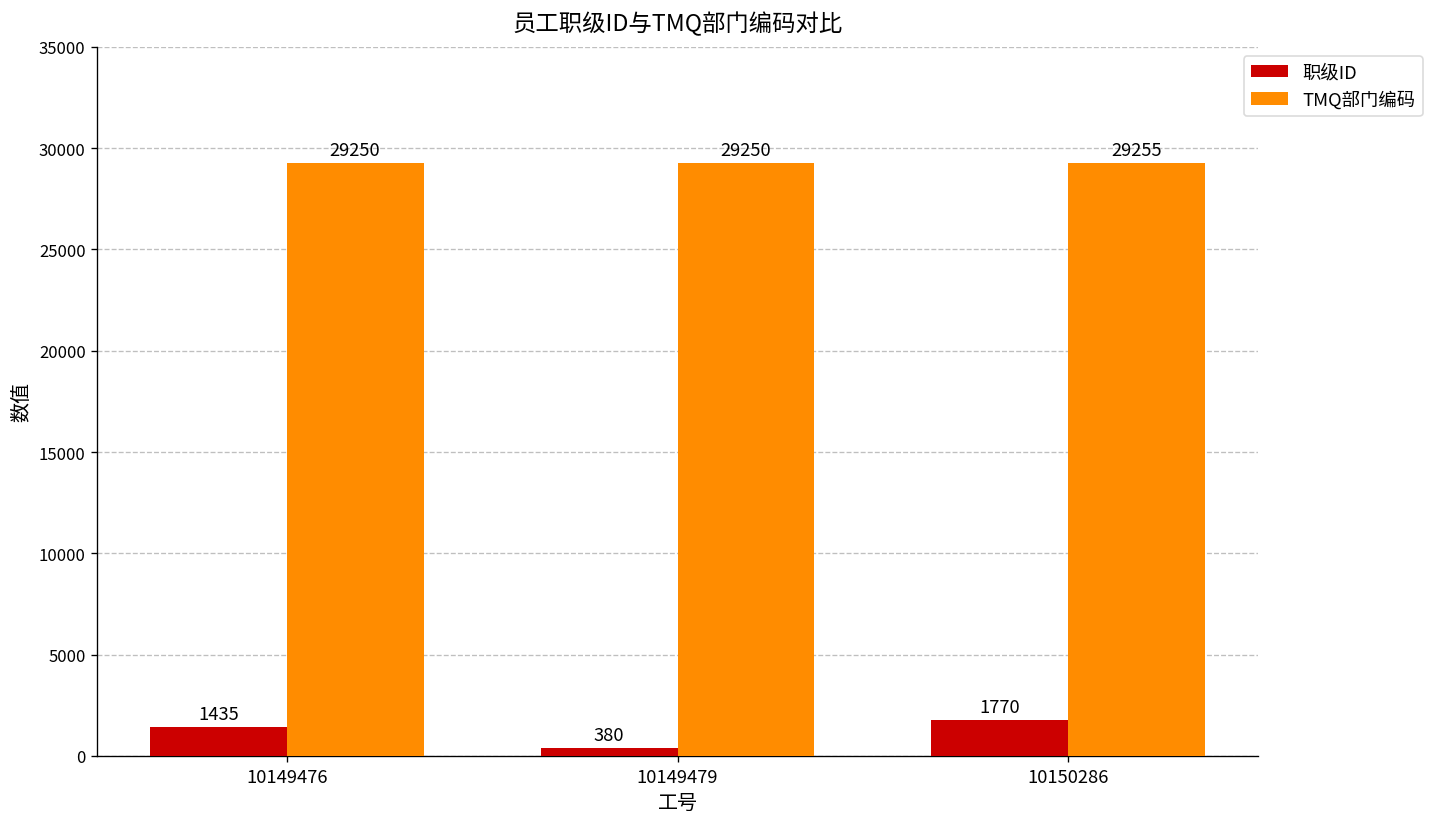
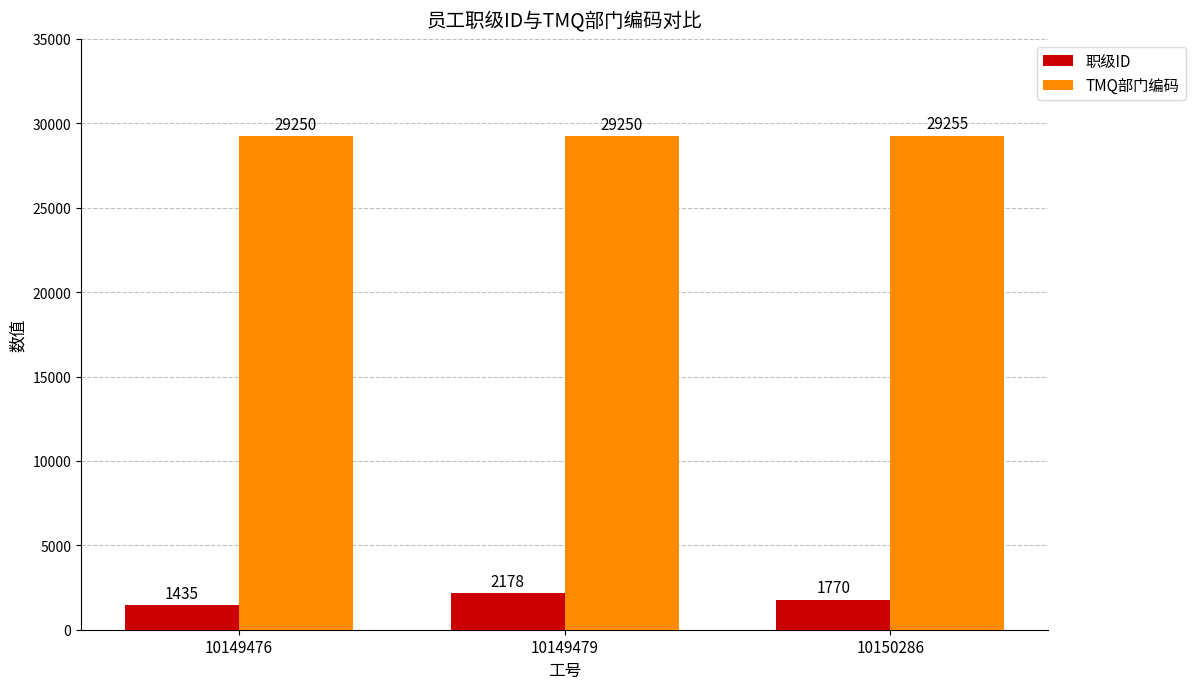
职级ID, 10149479: 380 -> 2178
